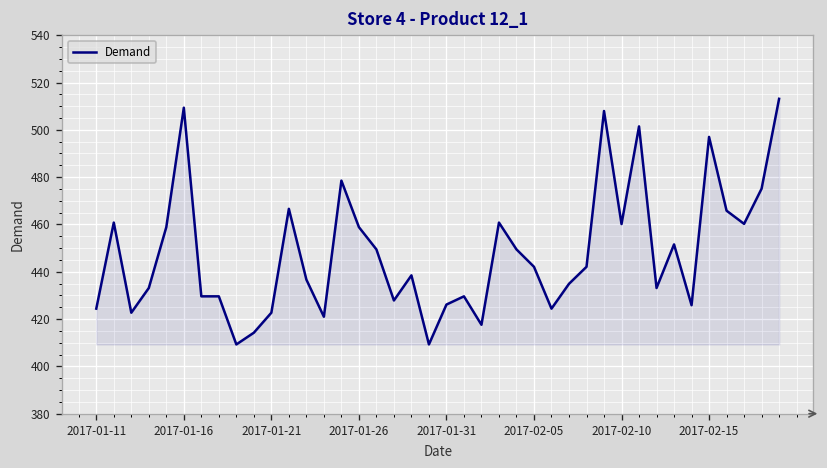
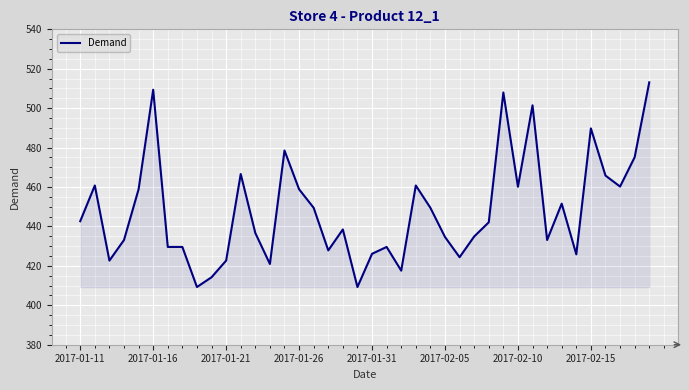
2017-01-11: 424 -> 443
2017-02-05: 442 -> 435
2017-02-15: 497 -> 490
